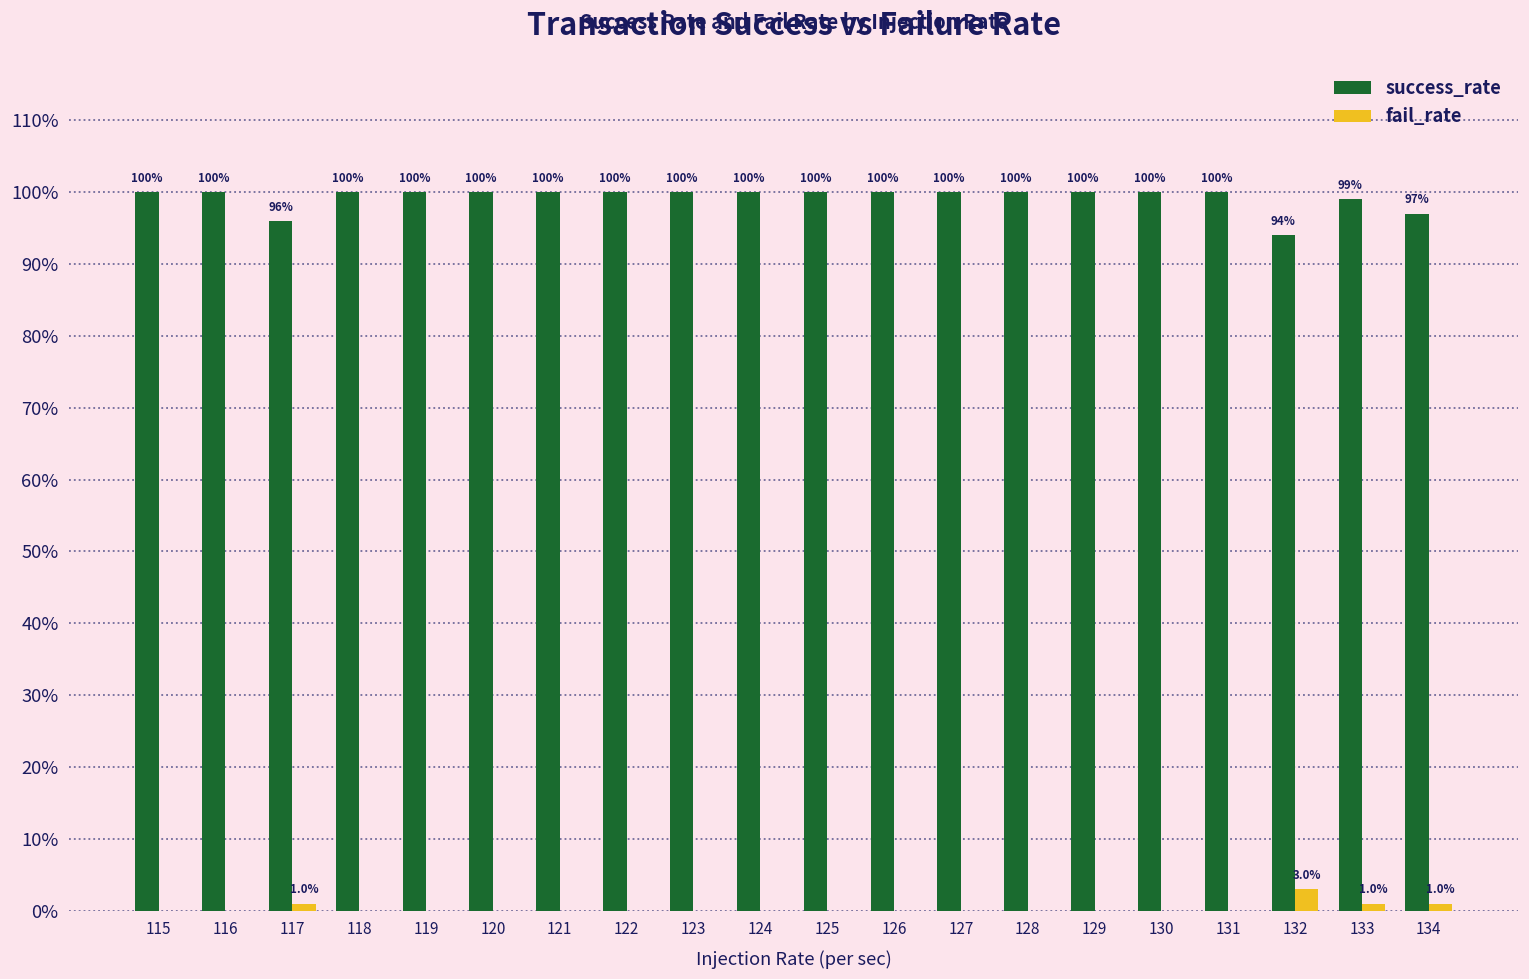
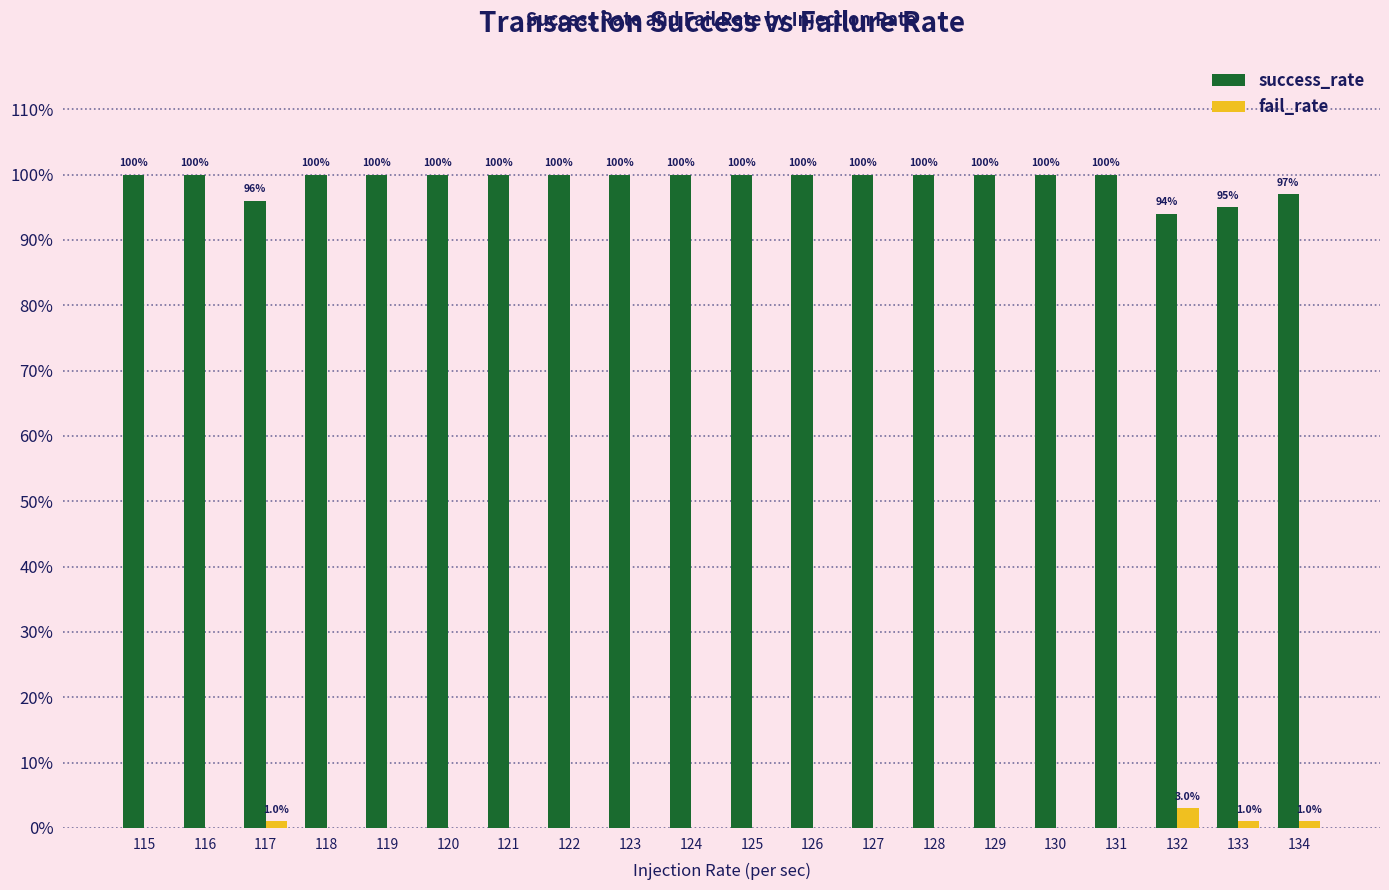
success_rate, 133: 99% -> 95%
